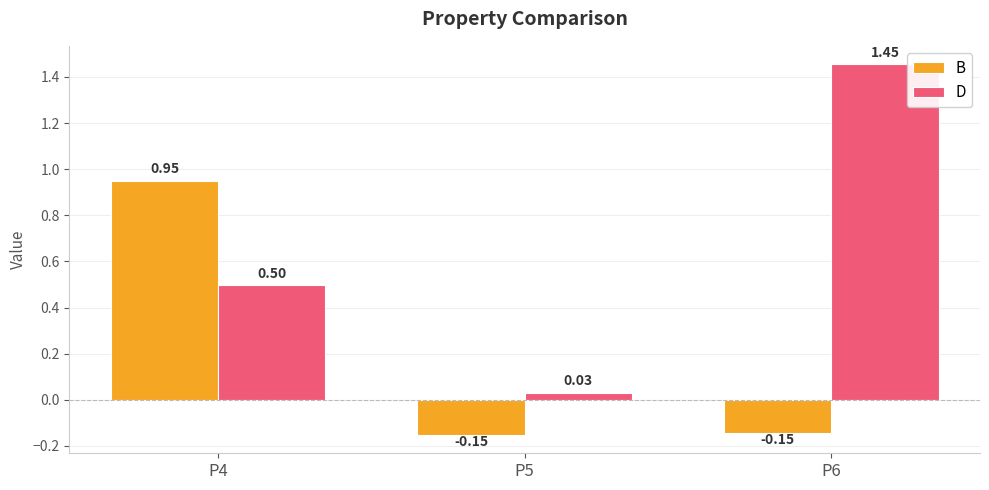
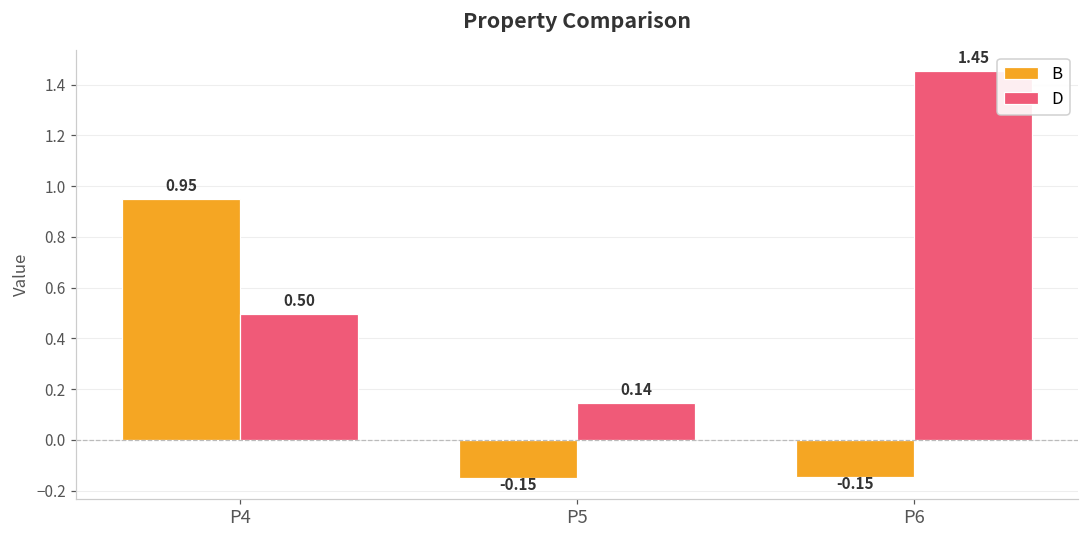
D, P5: 0.03 -> 0.14
